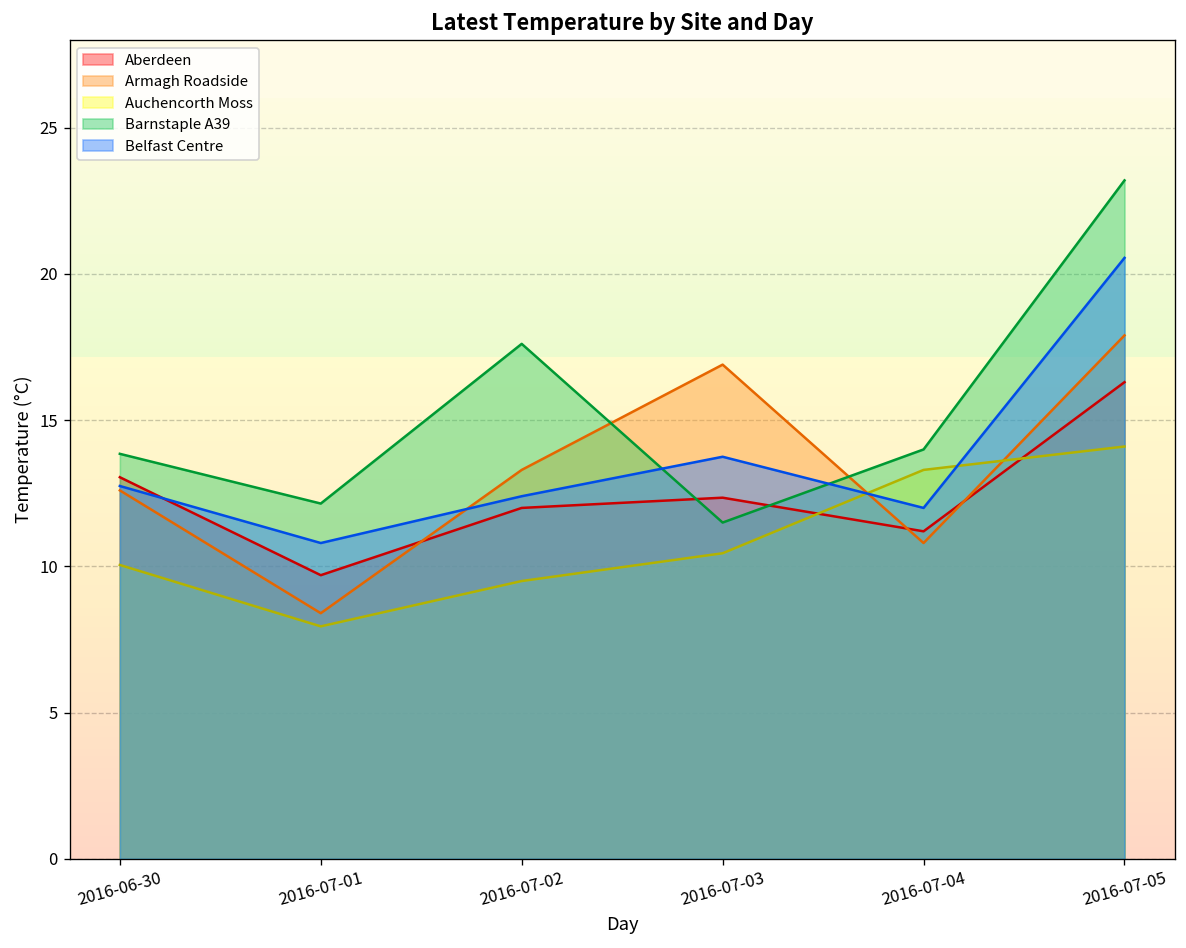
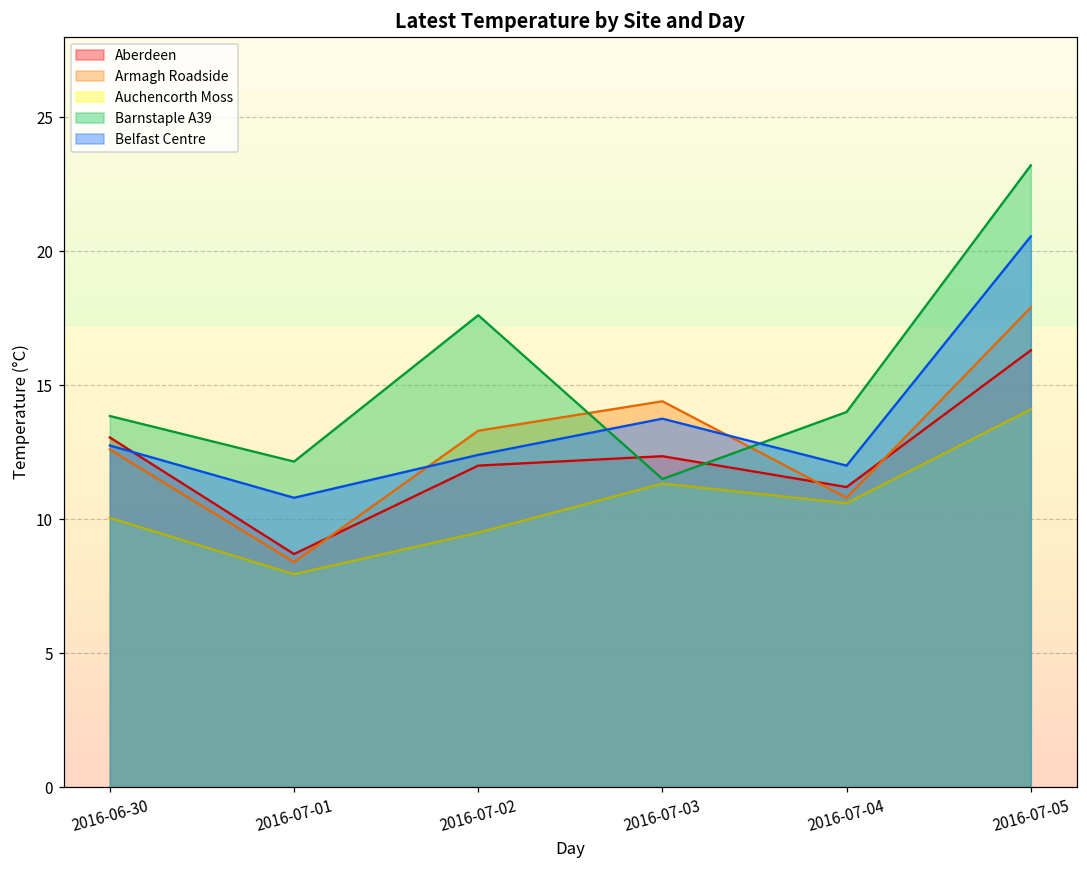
Aberdeen, 2016-07-01: 9.7 -> 8.7
Armagh Roadside, 2016-07-03: 16.9 -> 14.4
Auchencorth Moss, 2016-07-03: 10.5 -> 11.3
Auchencorth Moss, 2016-07-04: 13.3 -> 10.6
